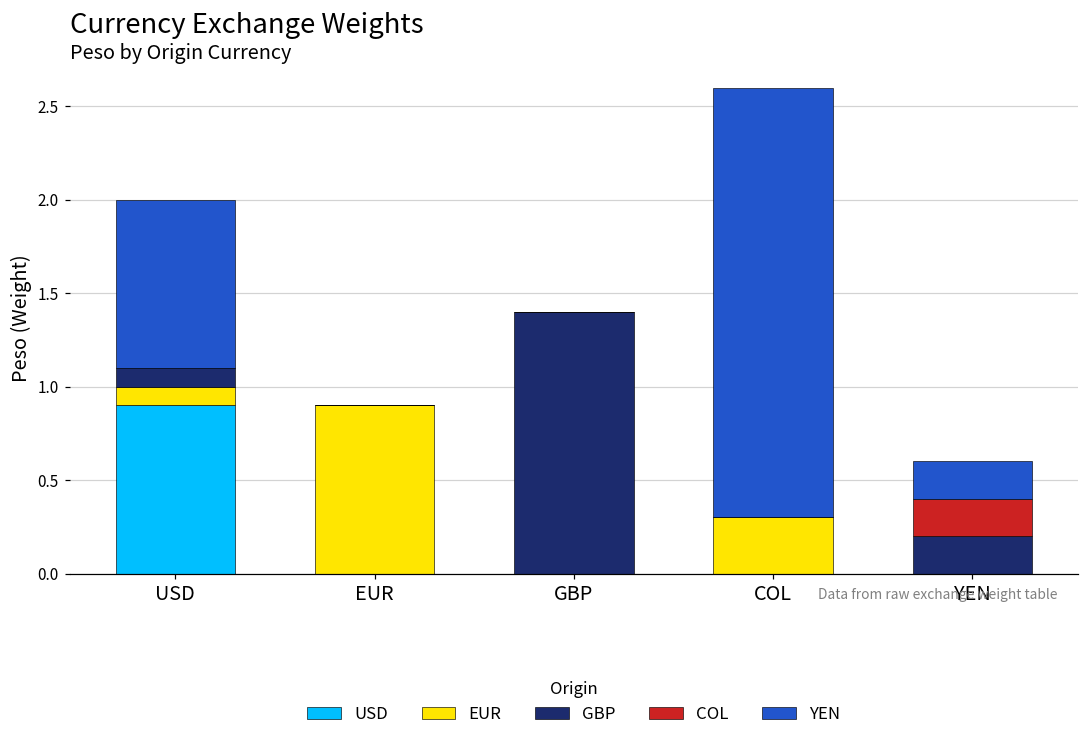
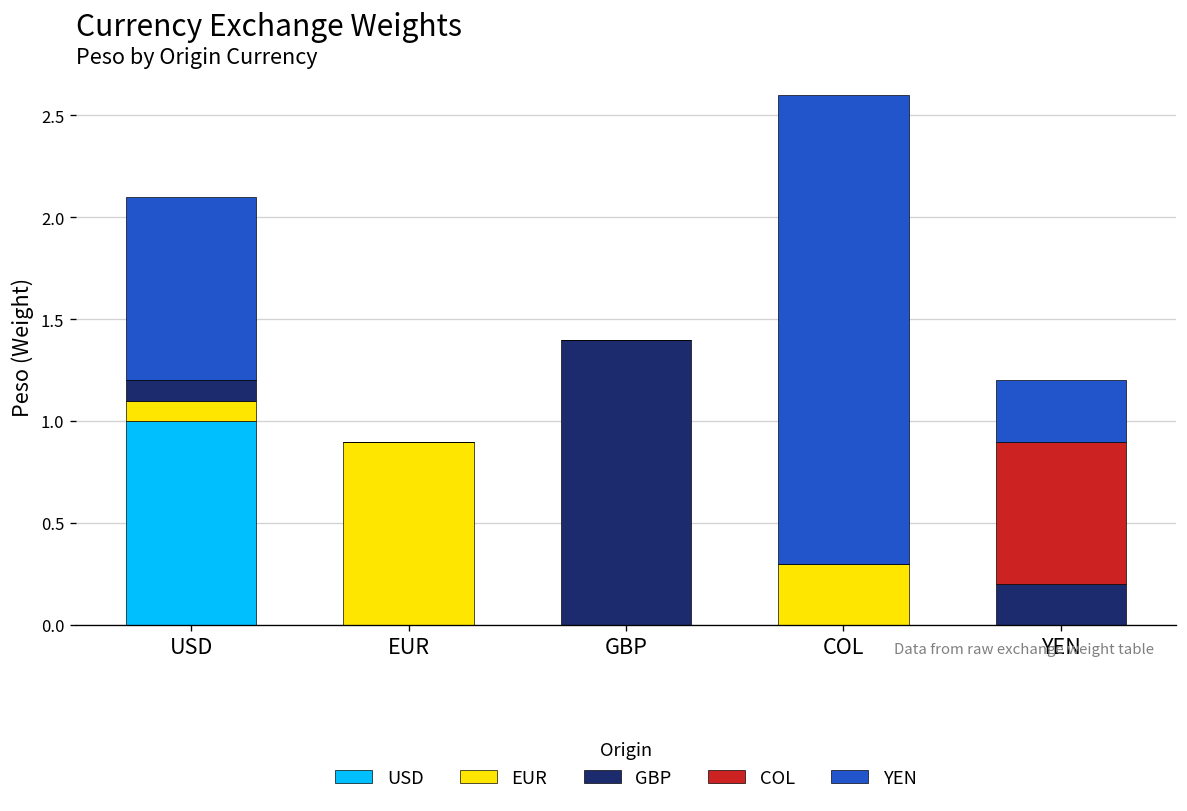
USD, USD: 0.9 -> 1.0
COL, YEN: 0.2 -> 0.7
YEN, YEN: 0.2 -> 0.3
